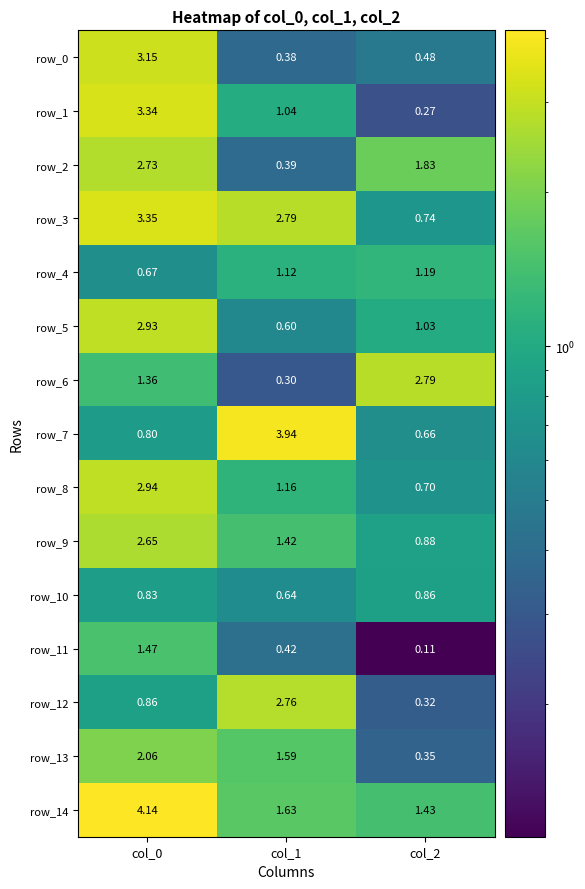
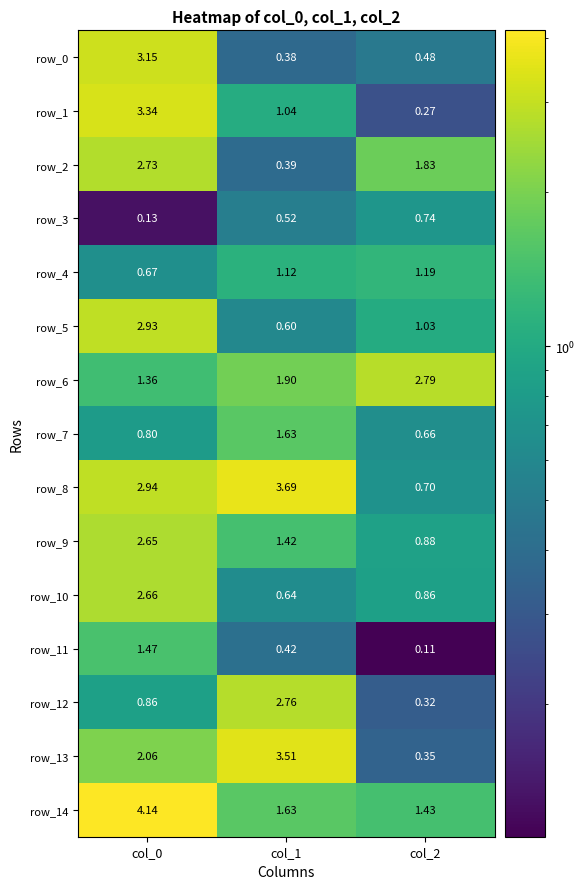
row_3, col_0: 3.35 -> 0.13
row_3, col_1: 2.79 -> 0.52
row_6, col_1: 0.30 -> 1.90
row_7, col_1: 3.94 -> 1.63
row_8, col_1: 1.16 -> 3.69
row_10, col_0: 0.83 -> 2.66
row_13, col_1: 1.59 -> 3.51
